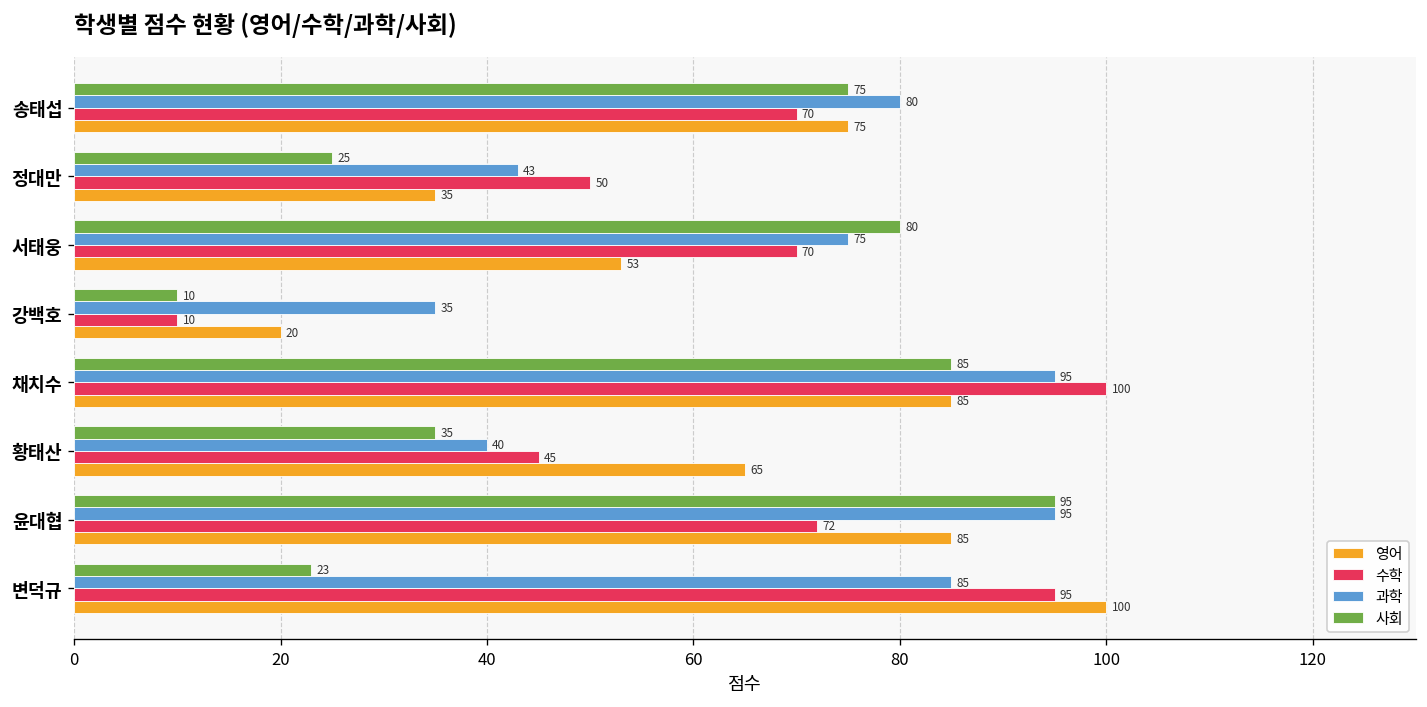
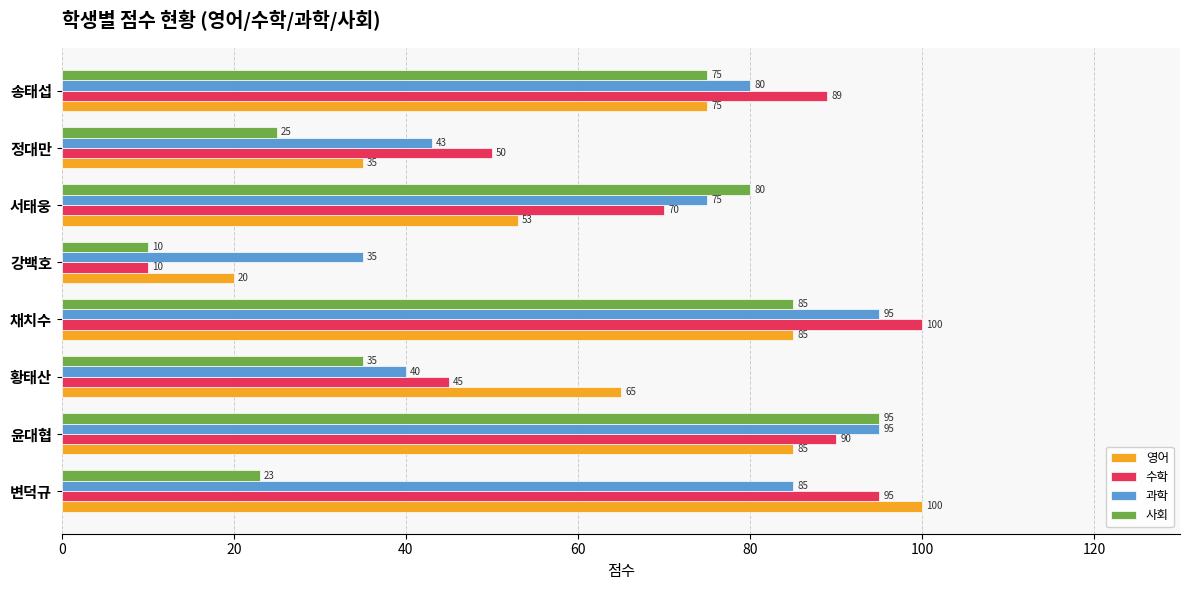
수학, 송태섭: 70 -> 89
수학, 윤대협: 72 -> 90
